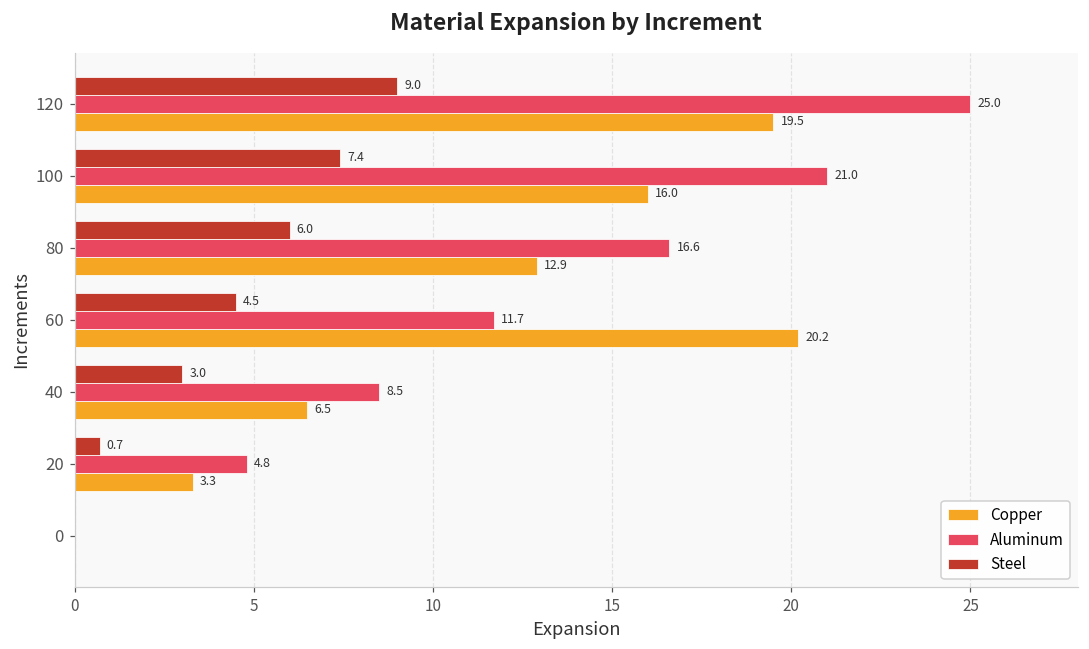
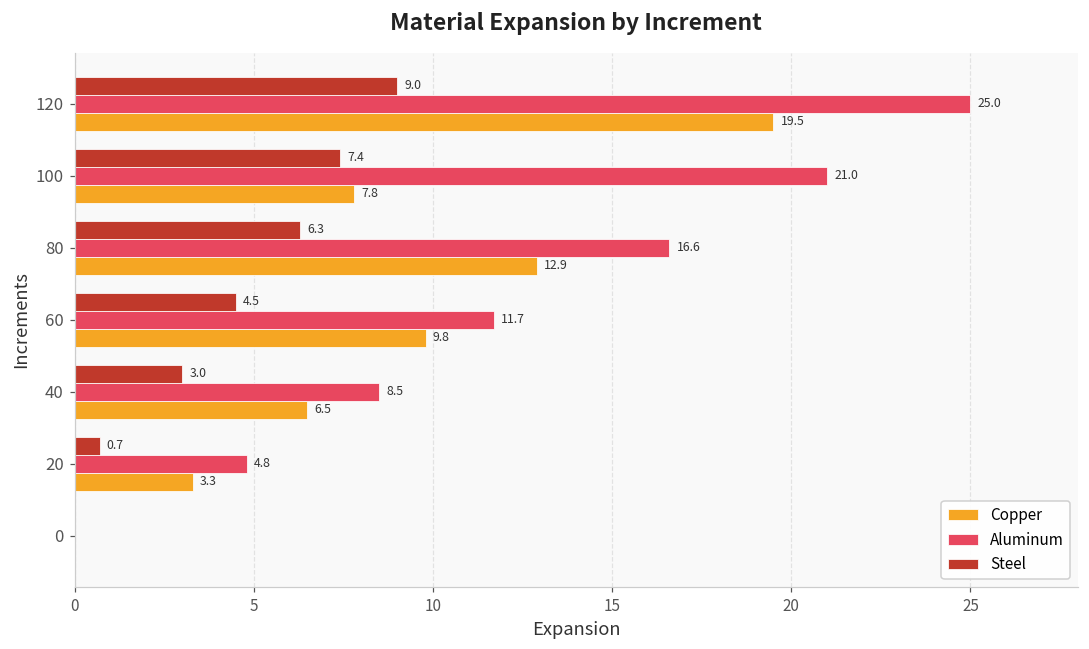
Copper, 100: 16.0 -> 7.8
Steel, 80: 6.0 -> 6.3
Copper, 60: 20.2 -> 9.8
